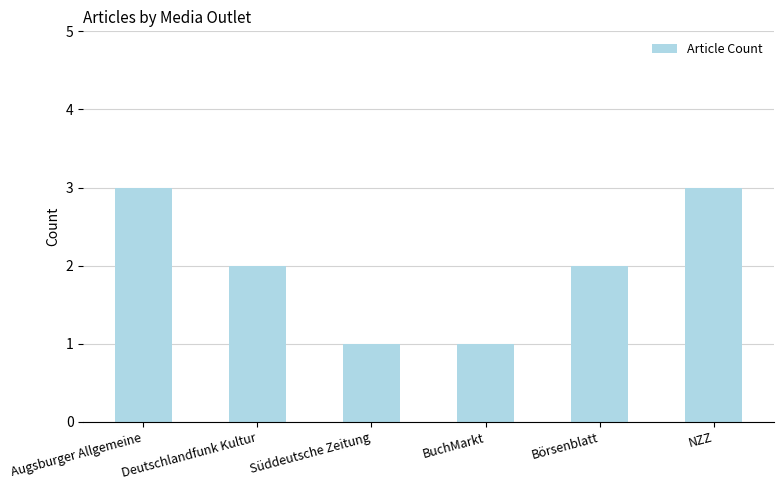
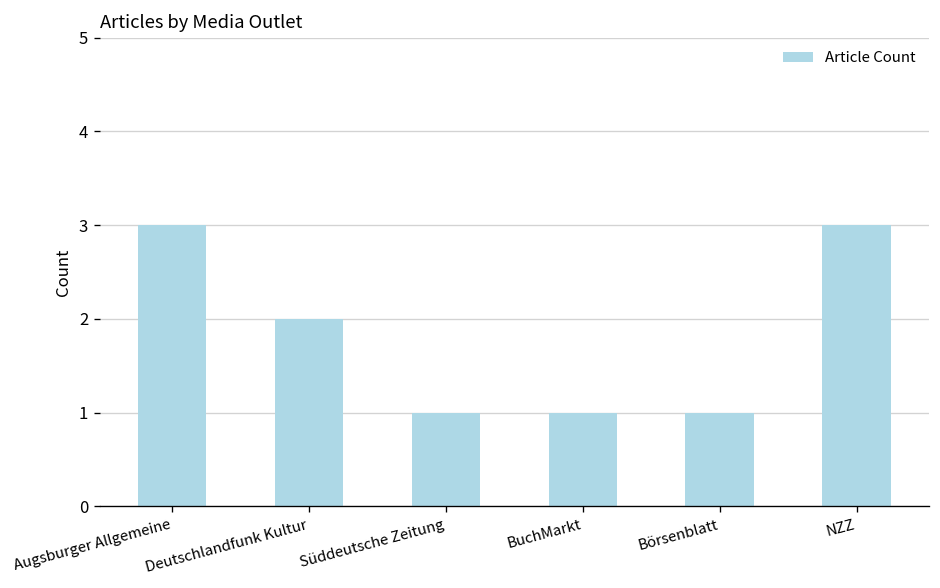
Börsenblatt: 2 -> 1
